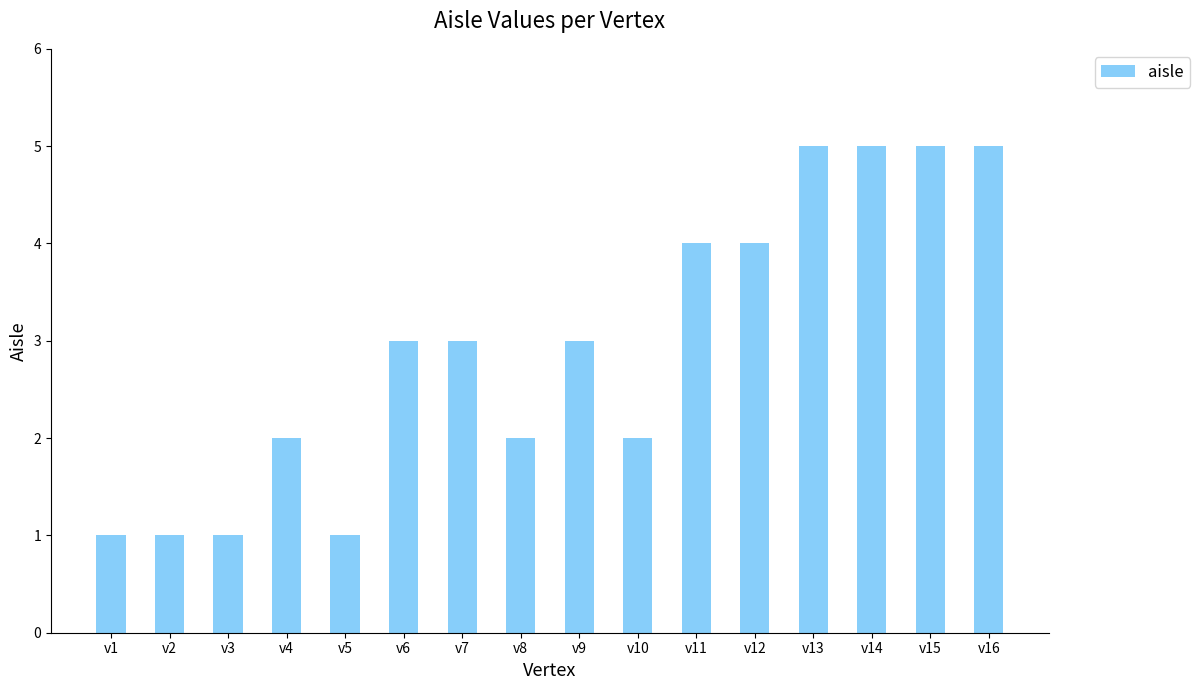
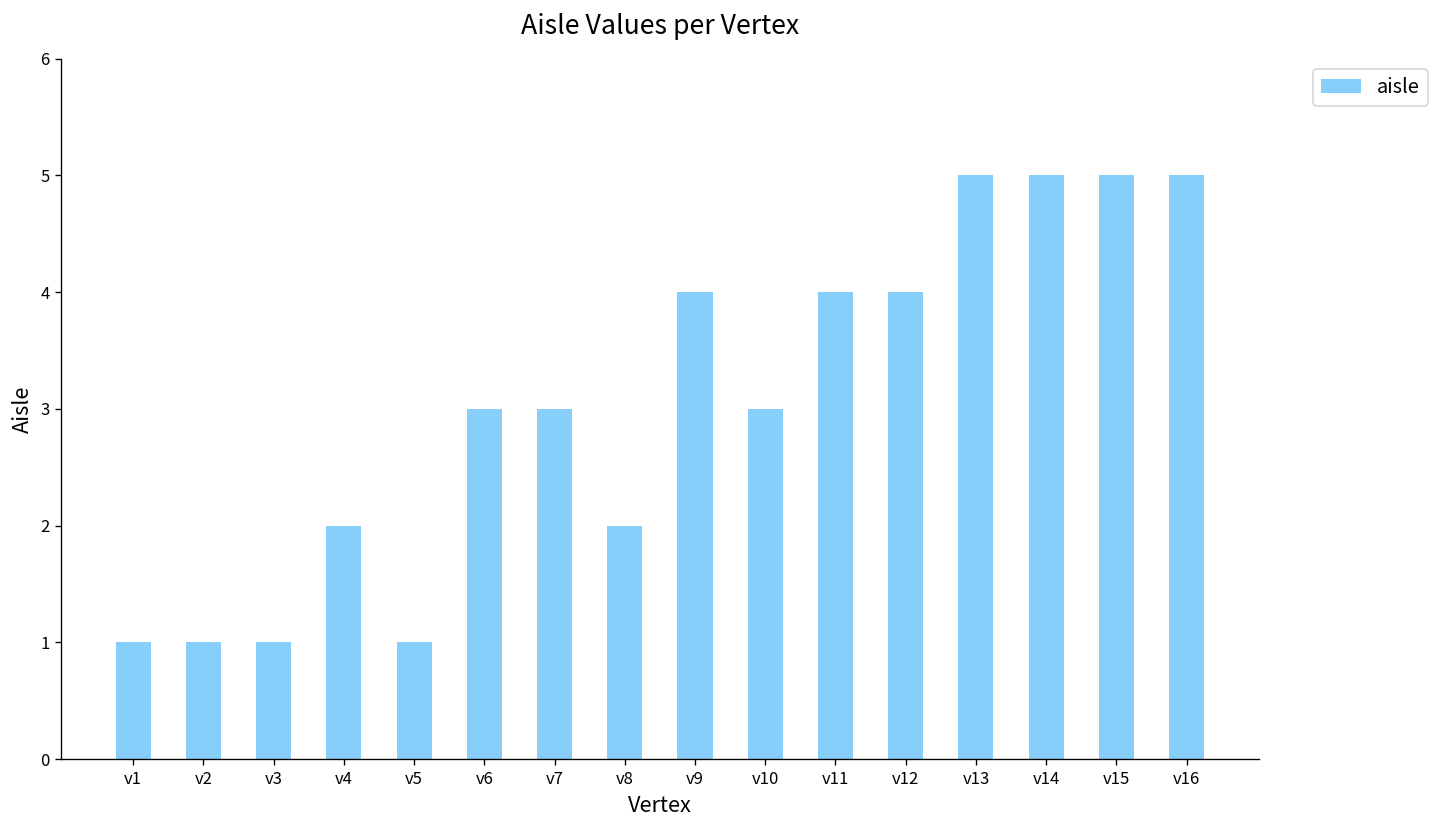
v9: 3 -> 4
v10: 2 -> 3
